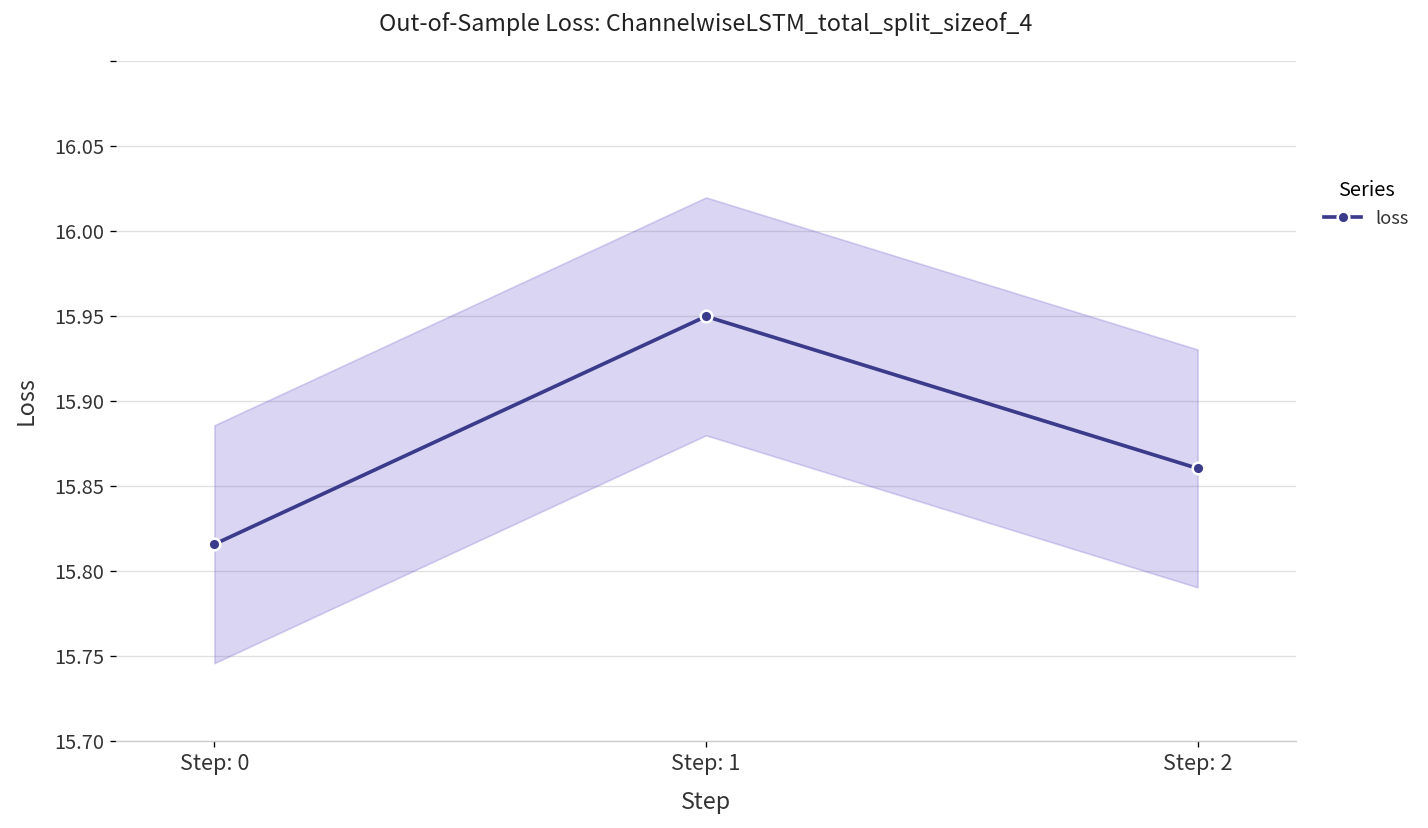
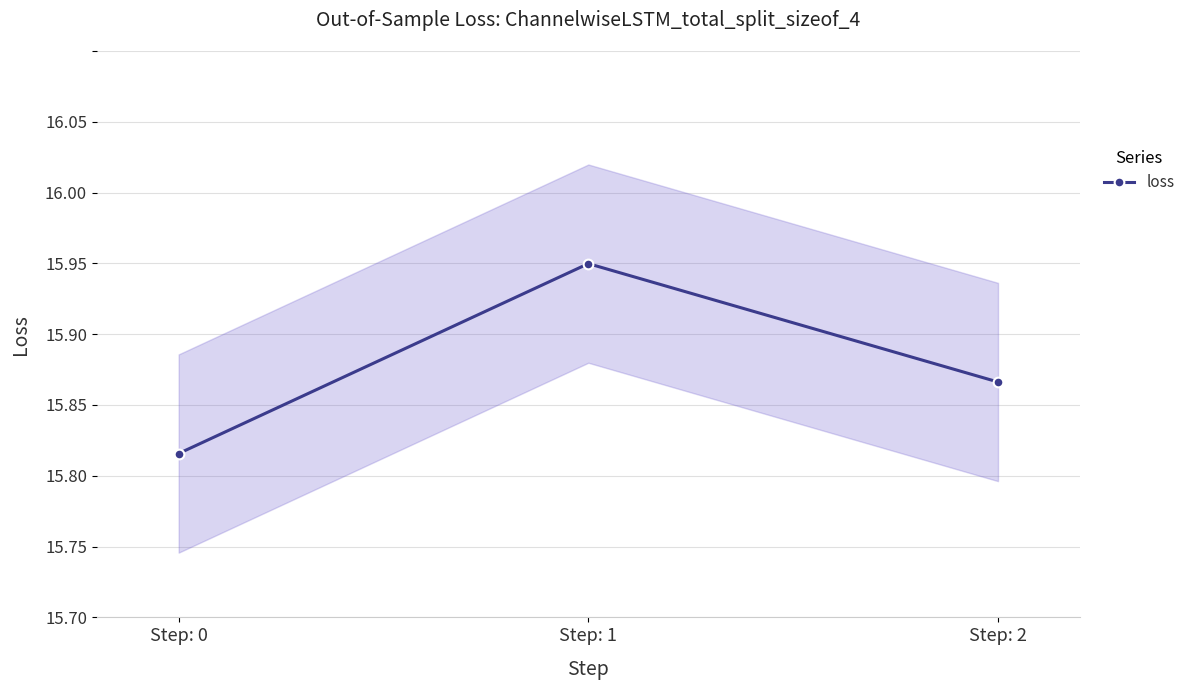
loss, Step: 2: 15.860 -> 15.866
